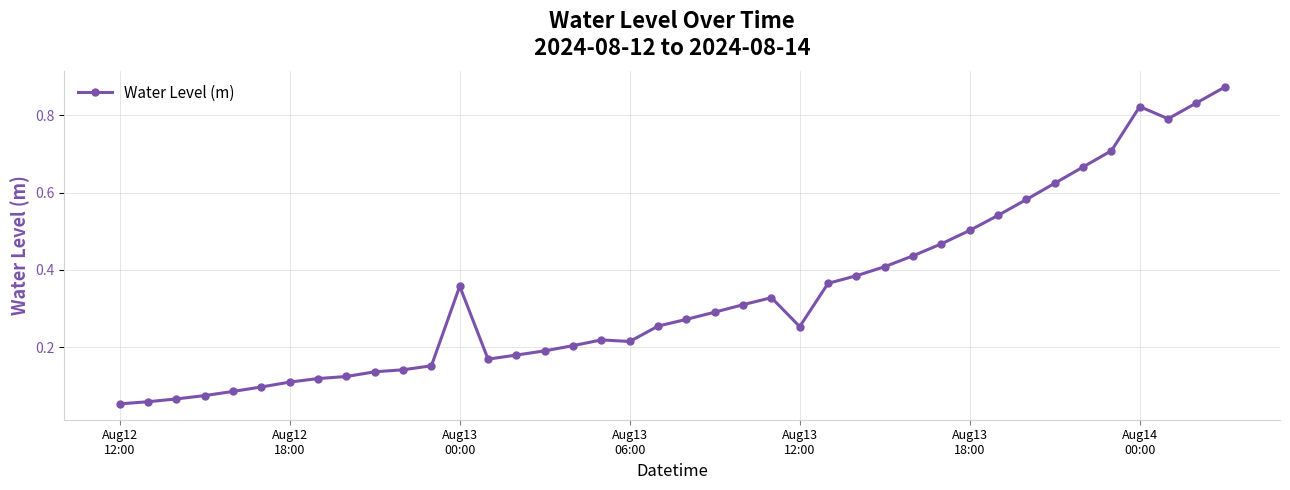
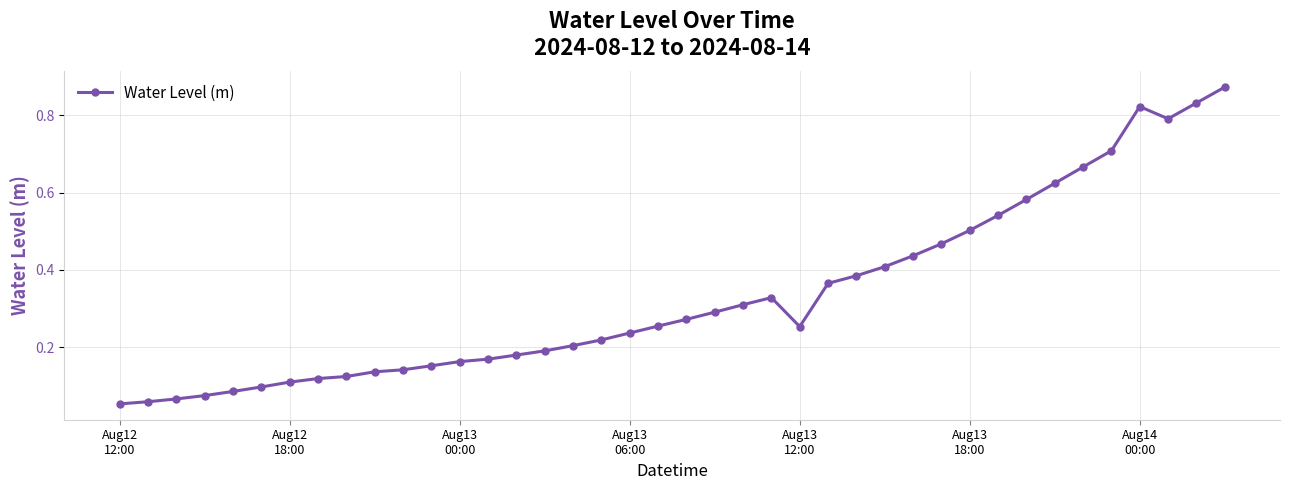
Aug13 00:00: 0.36 -> 0.16
Aug13 06:00: 0.21 -> 0.24
